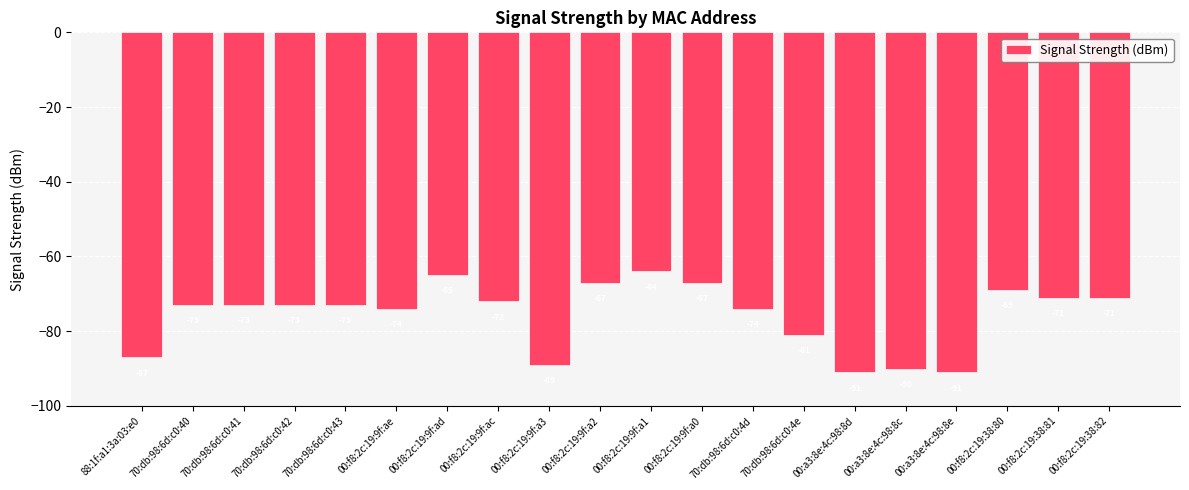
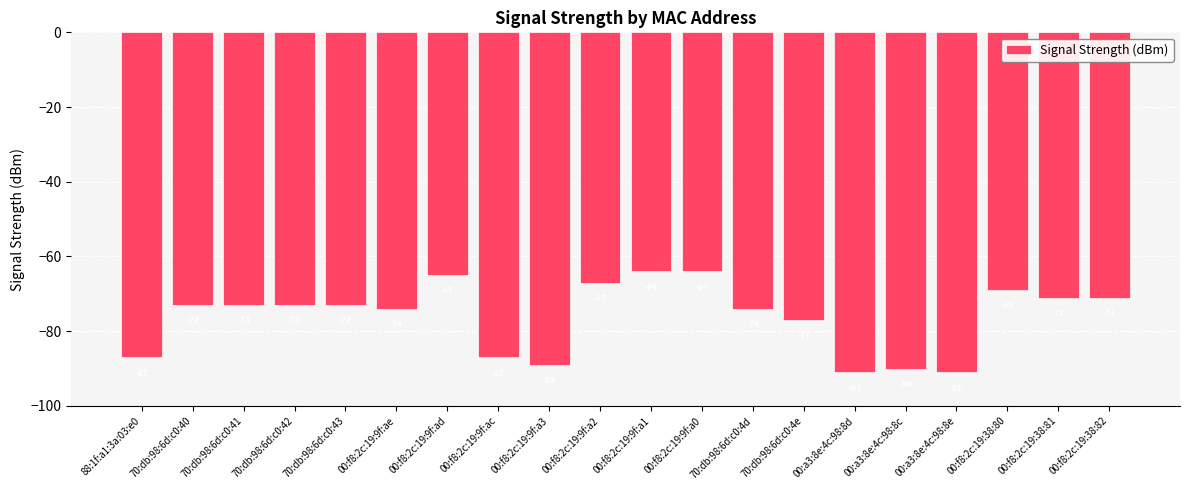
00:f8:2c:19:9f:ac: -72 -> -87
00:f8:2c:19:9f:a0: -67 -> -64
70:db:98:6d:c0:4e: -81 -> -77
